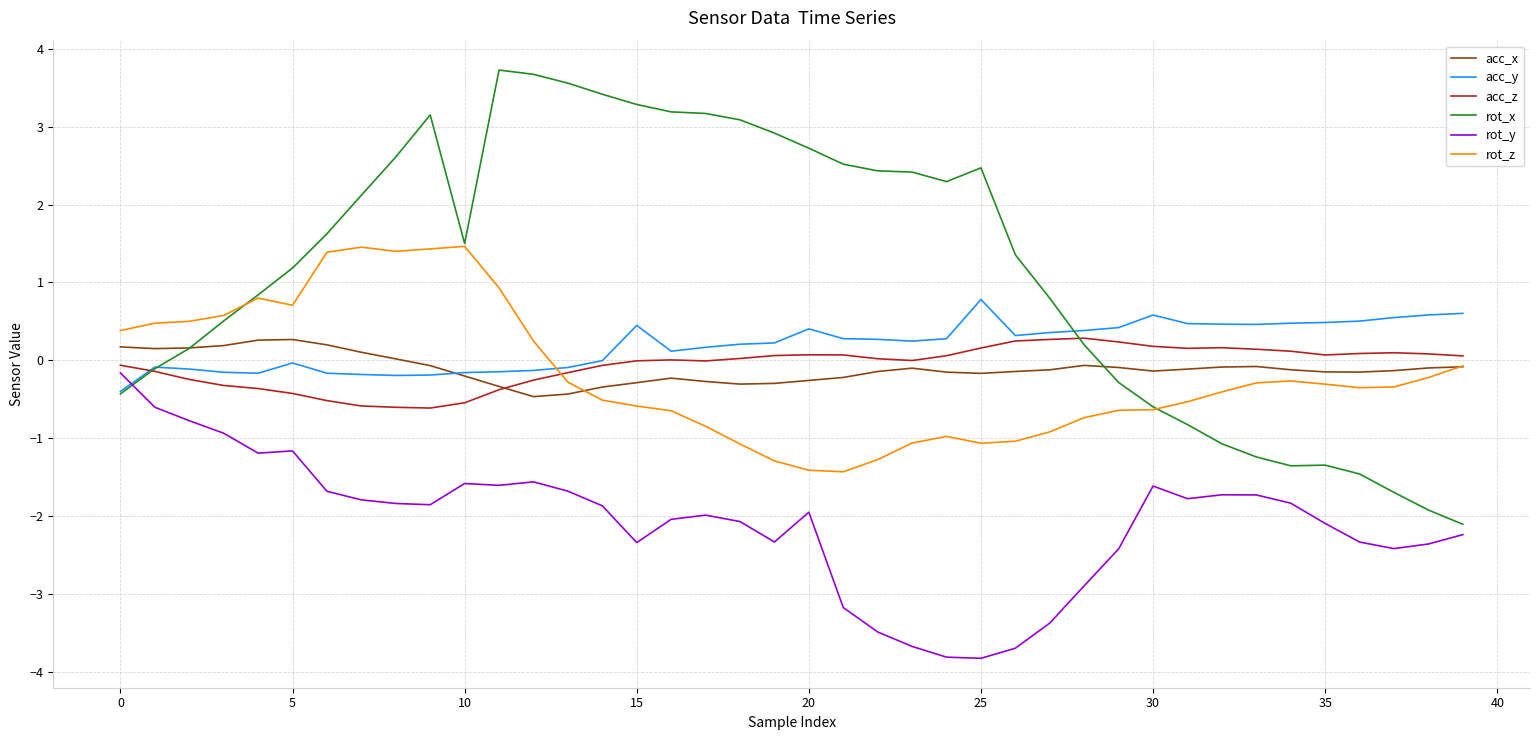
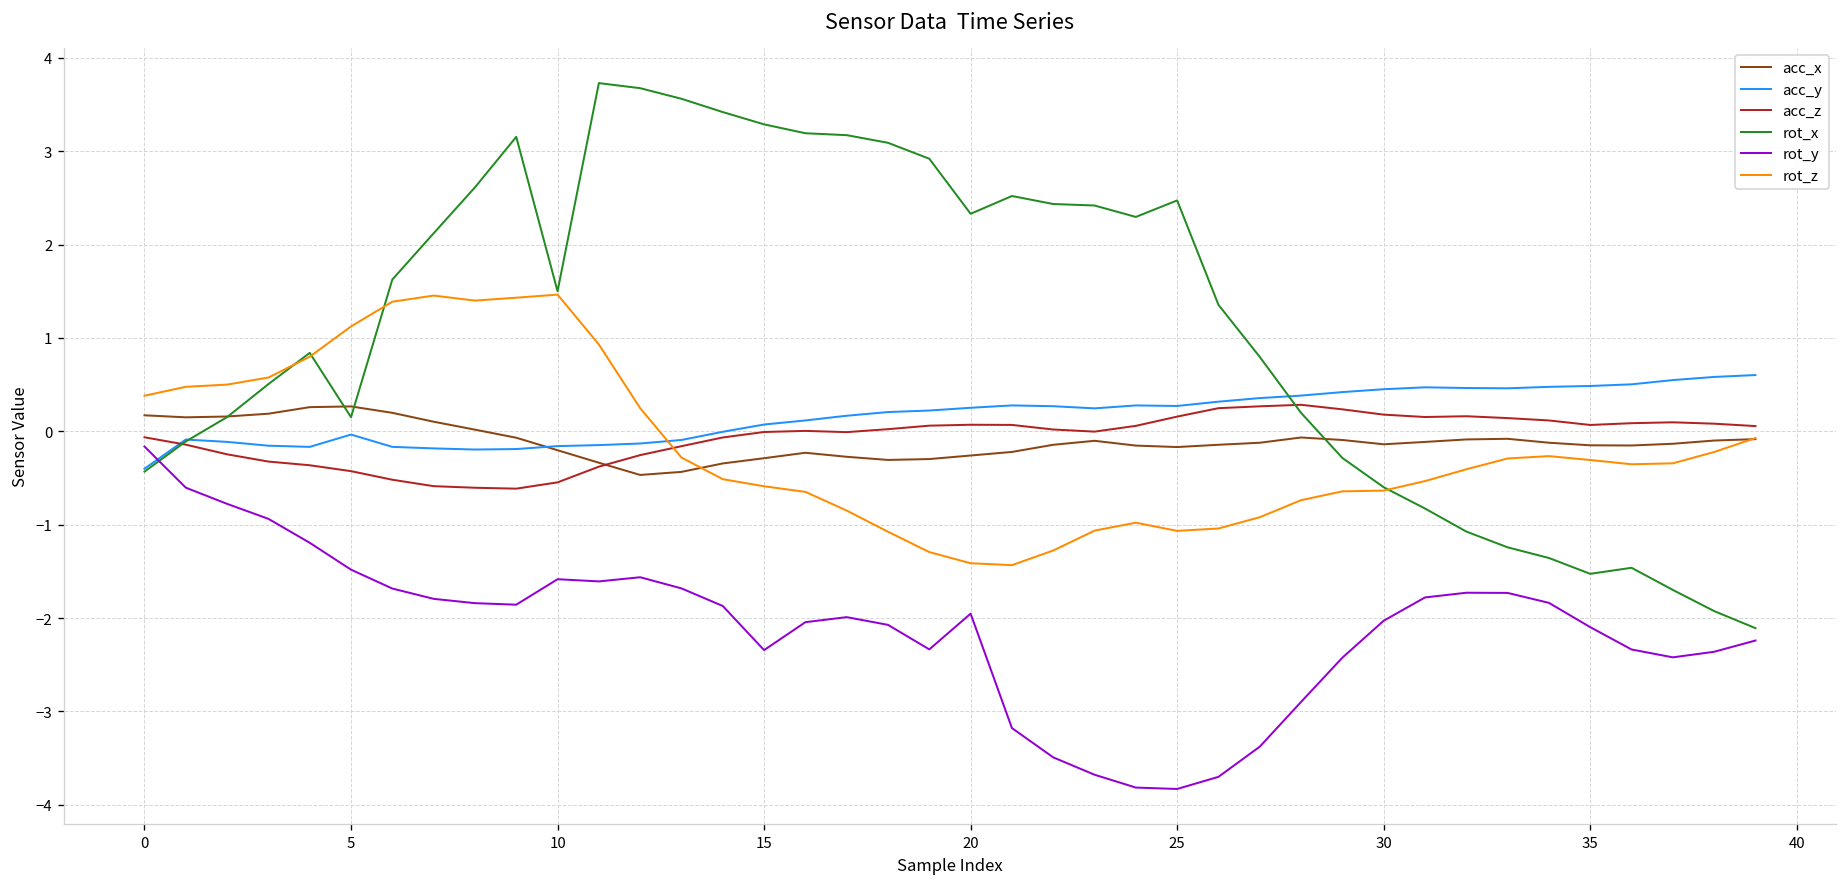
rot_x, 5: 1.2 -> 0.2
rot_y, 5: -1.2 -> -1.5
rot_z, 5: 0.7 -> 1.1
acc_y, 15: 0.4 -> 0.1
acc_y, 20: 0.4 -> 0.3
rot_x, 20: 2.7 -> 2.3
acc_y, 25: 0.8 -> 0.3
acc_y, 30: 0.6 -> 0.5
rot_y, 30: -1.6 -> -2.0
rot_x, 35: -1.3 -> -1.5
